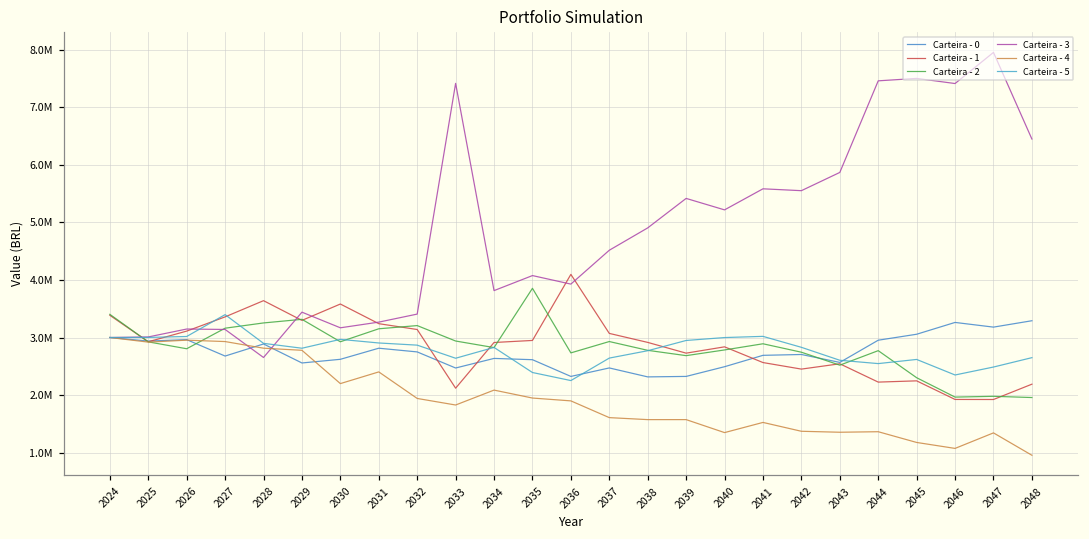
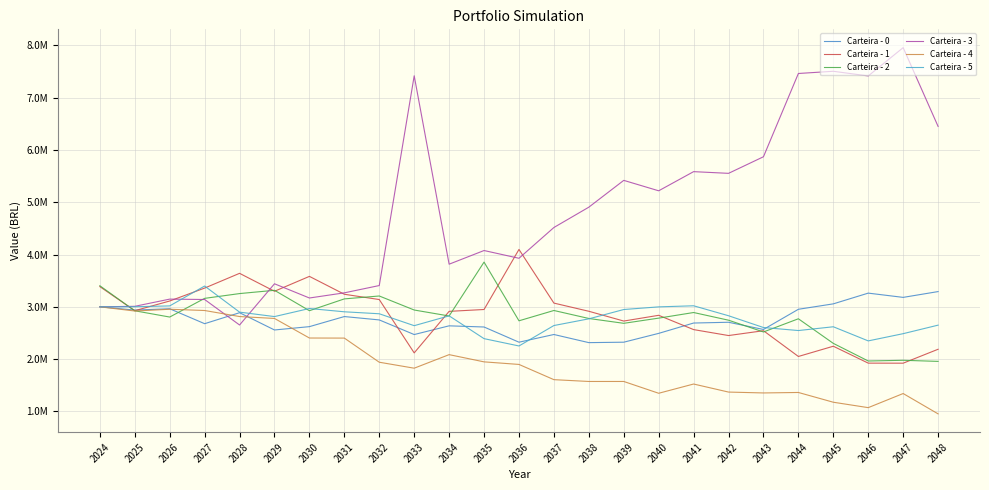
Carteira - 4, 2030: 2200000 -> 2400000
Carteira - 1, 2044: 2200000 -> 2100000
